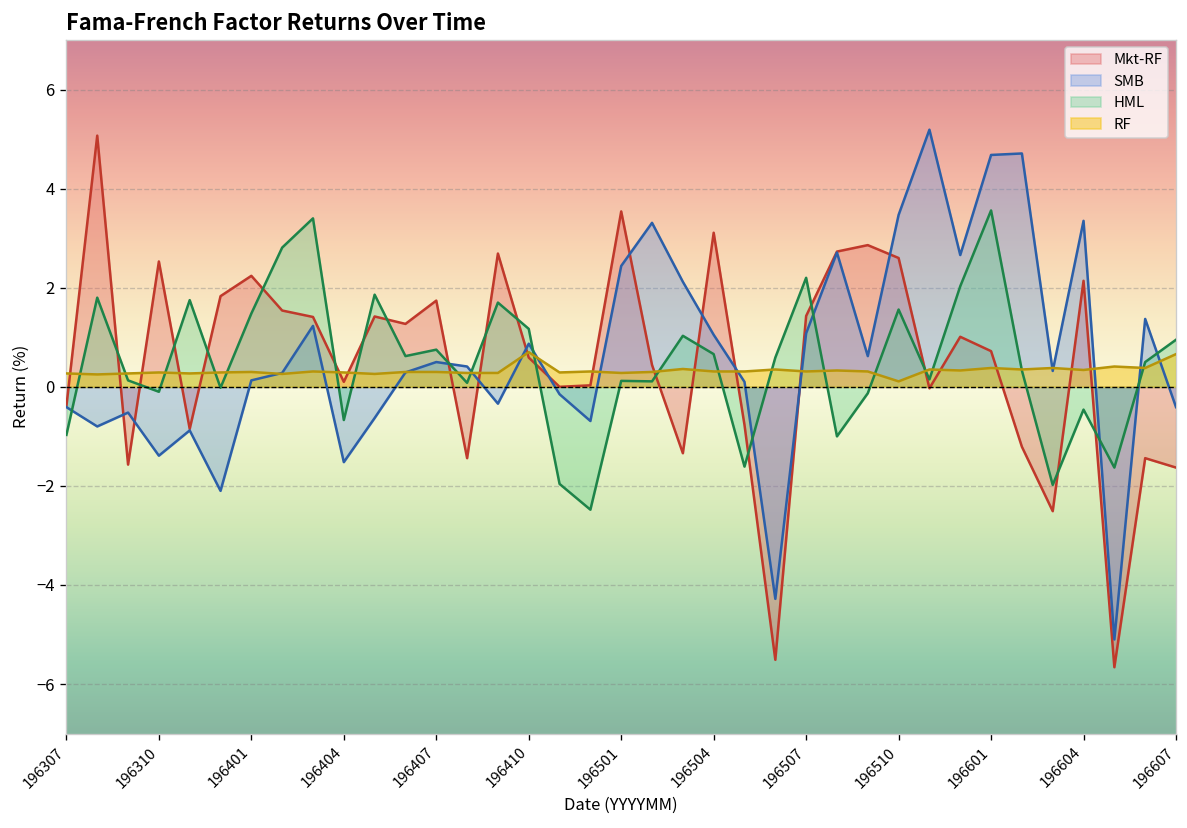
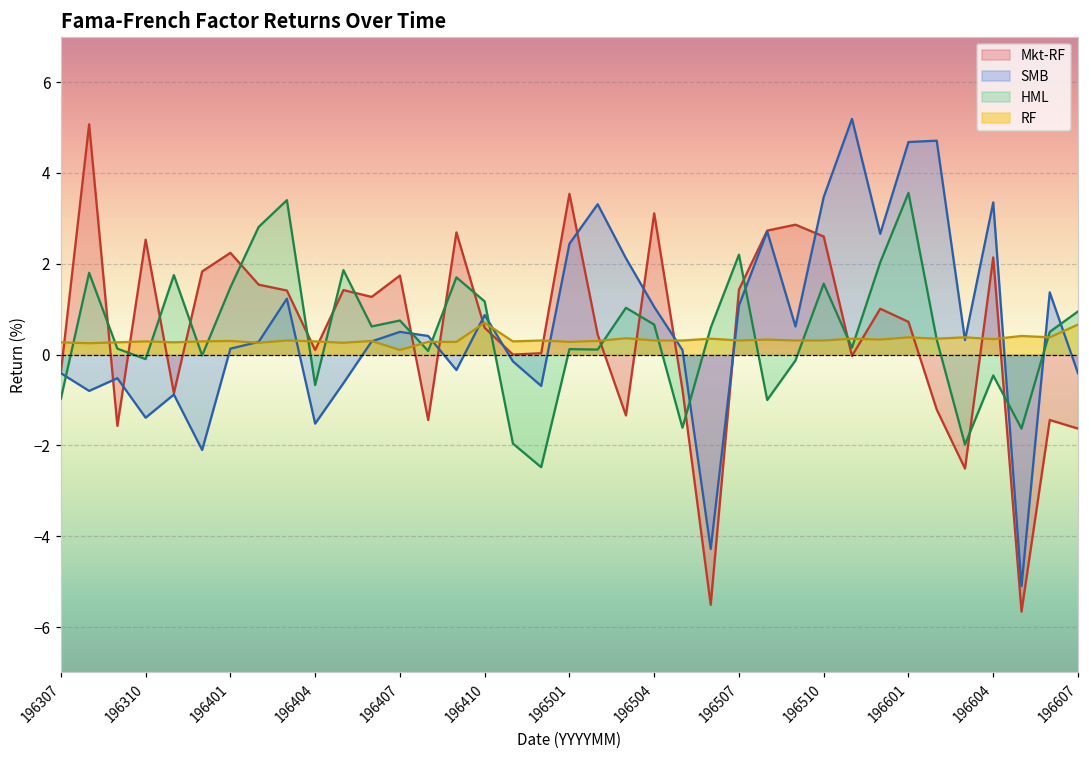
RF, 196407: 0.3 -> 0.1
RF, 196510: 0.1 -> 0.3
